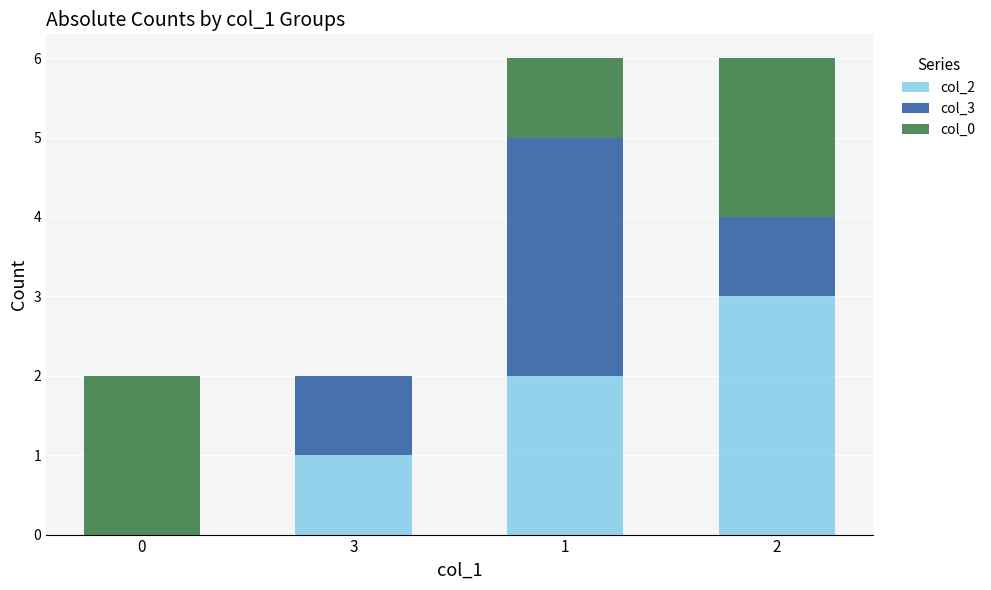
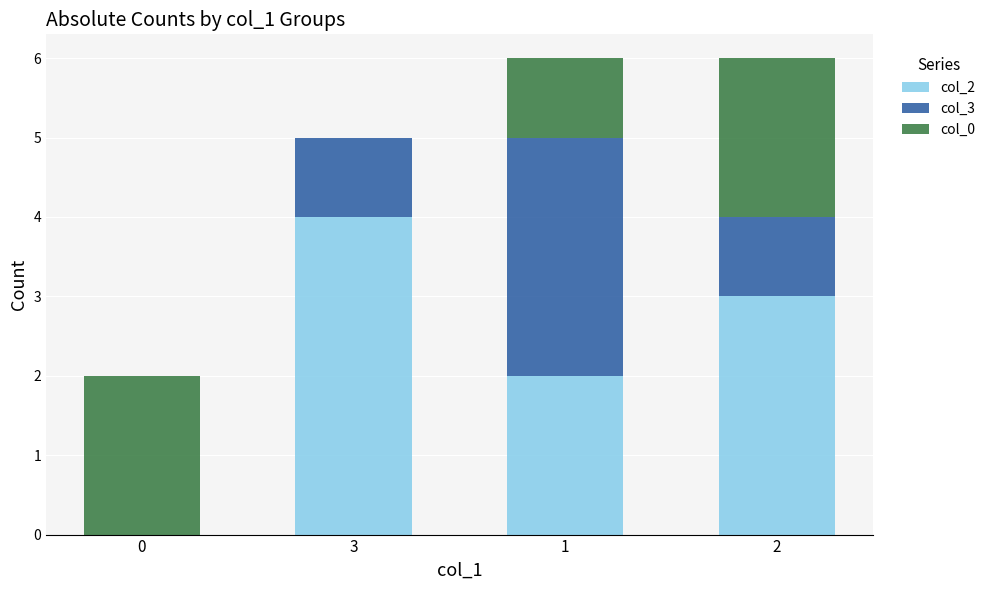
col_2, 3: 1 -> 4
